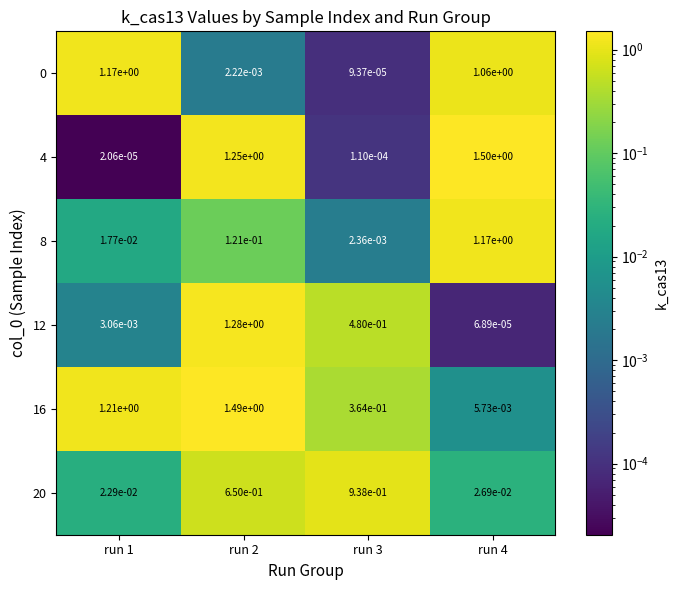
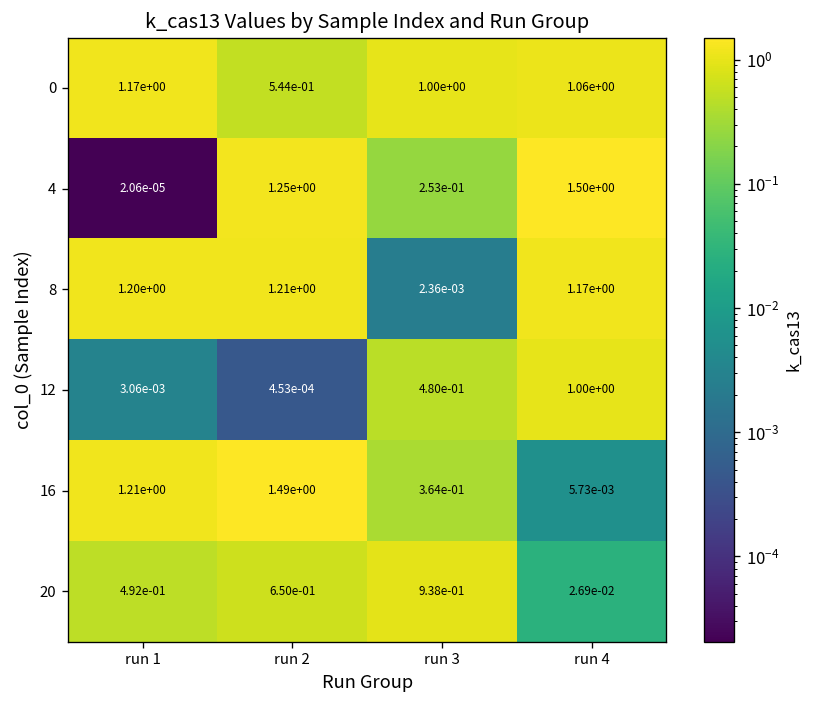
0, run 2: 2.22e-03 -> 5.44e-01
0, run 3: 9.37e-05 -> 1.00e+00
4, run 3: 1.10e-04 -> 2.53e-01
8, run 1: 1.77e-02 -> 1.20e+00
8, run 2: 1.21e-01 -> 1.21e+00
12, run 2: 1.28e+00 -> 4.53e-04
12, run 4: 6.89e-05 -> 1.00e+00
20, run 1: 2.29e-02 -> 4.92e-01
